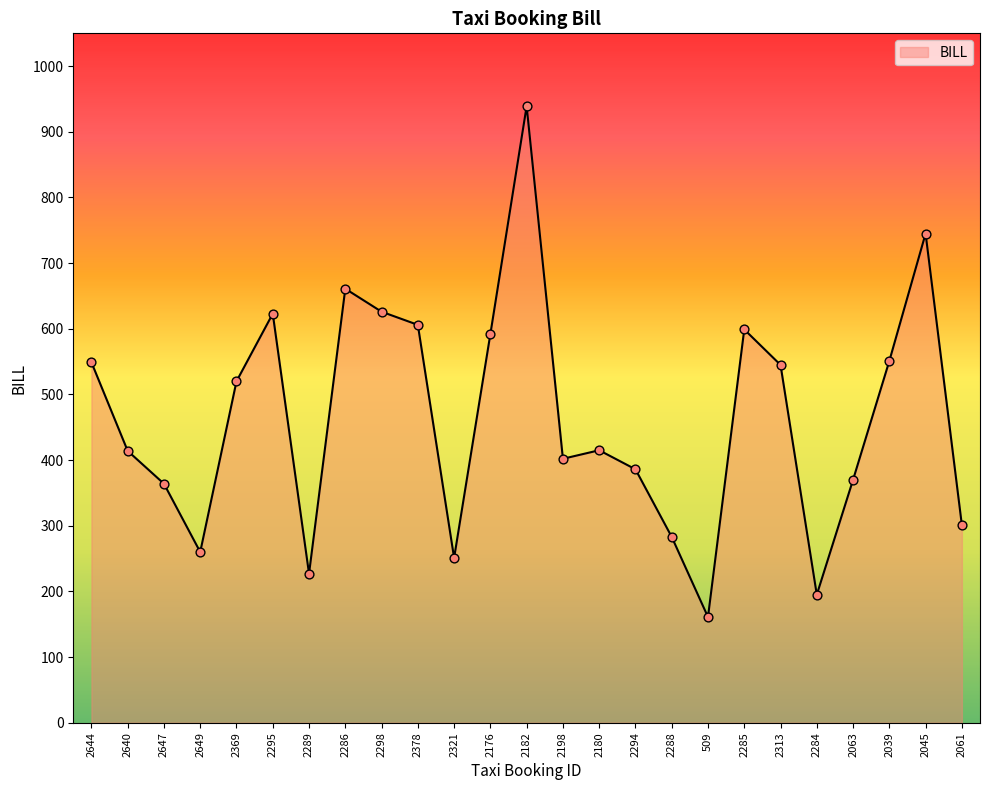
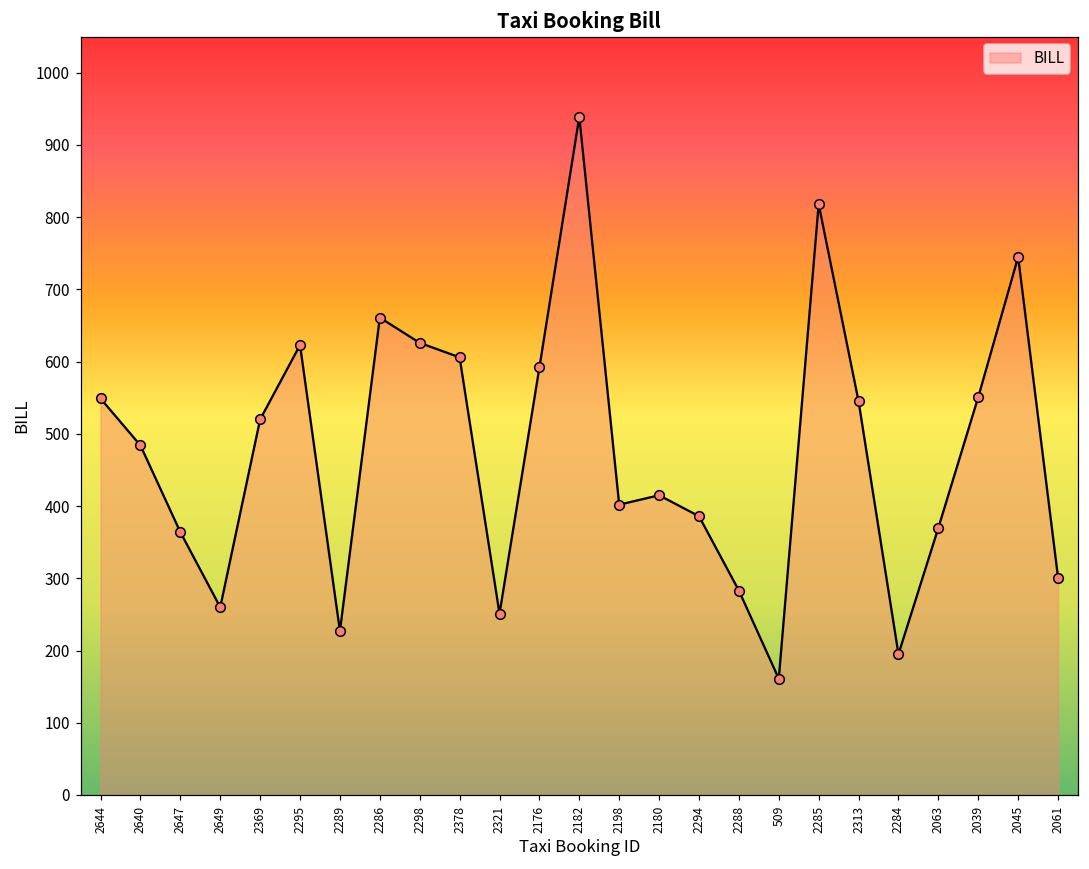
2640: 410 -> 480
2285: 600 -> 820
